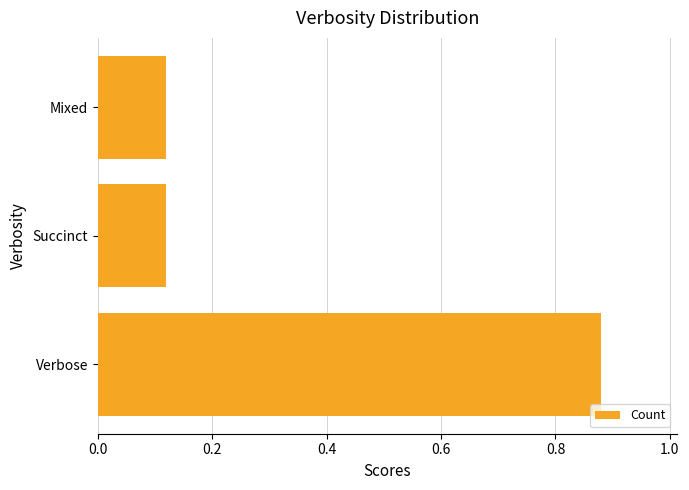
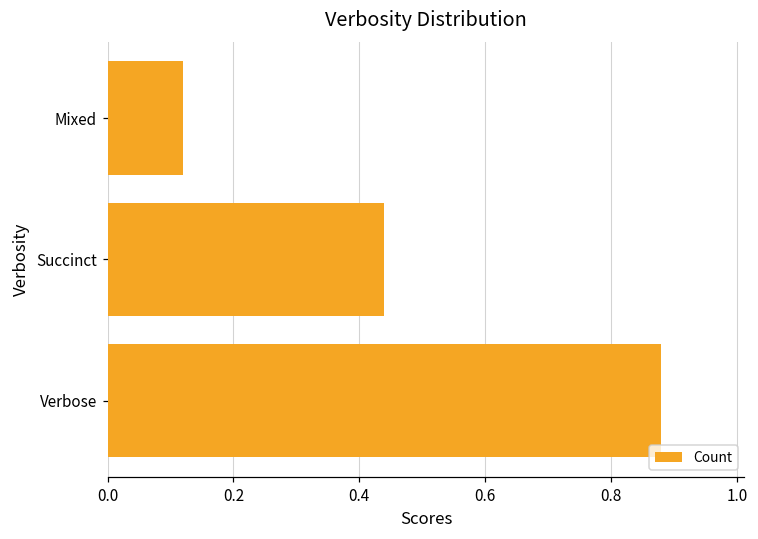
Succinct: 0.12 -> 0.44
